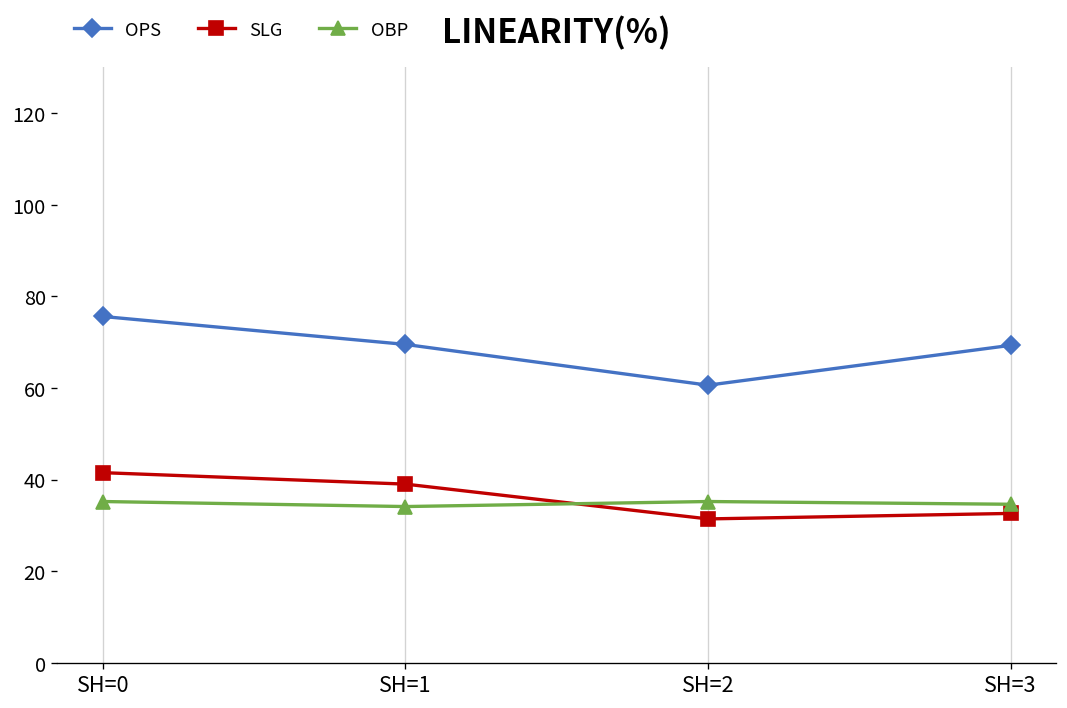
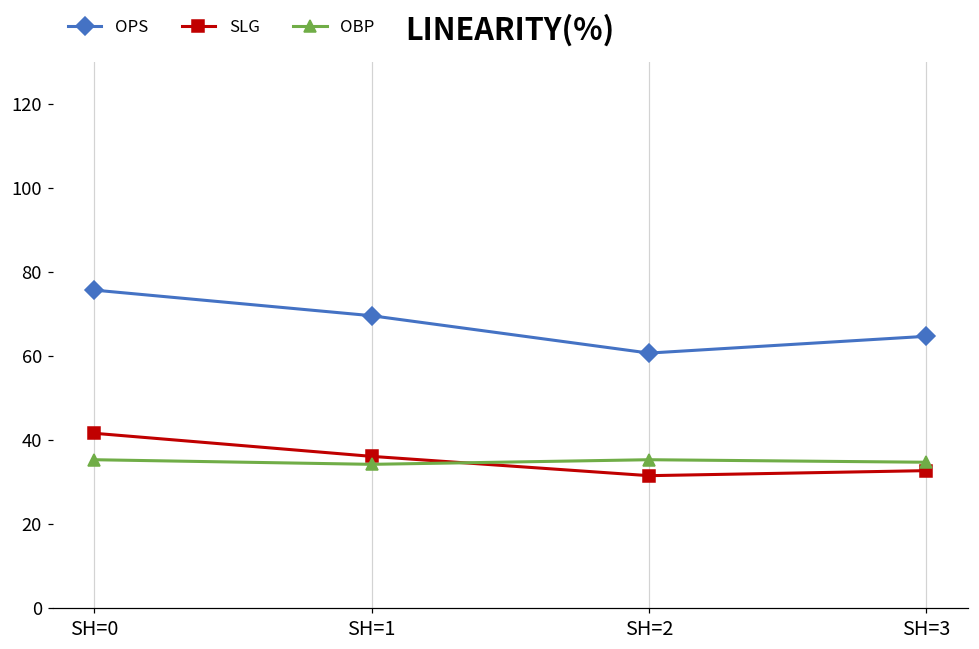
SLG, SH=1: 39 -> 36
OPS, SH=3: 69 -> 65
